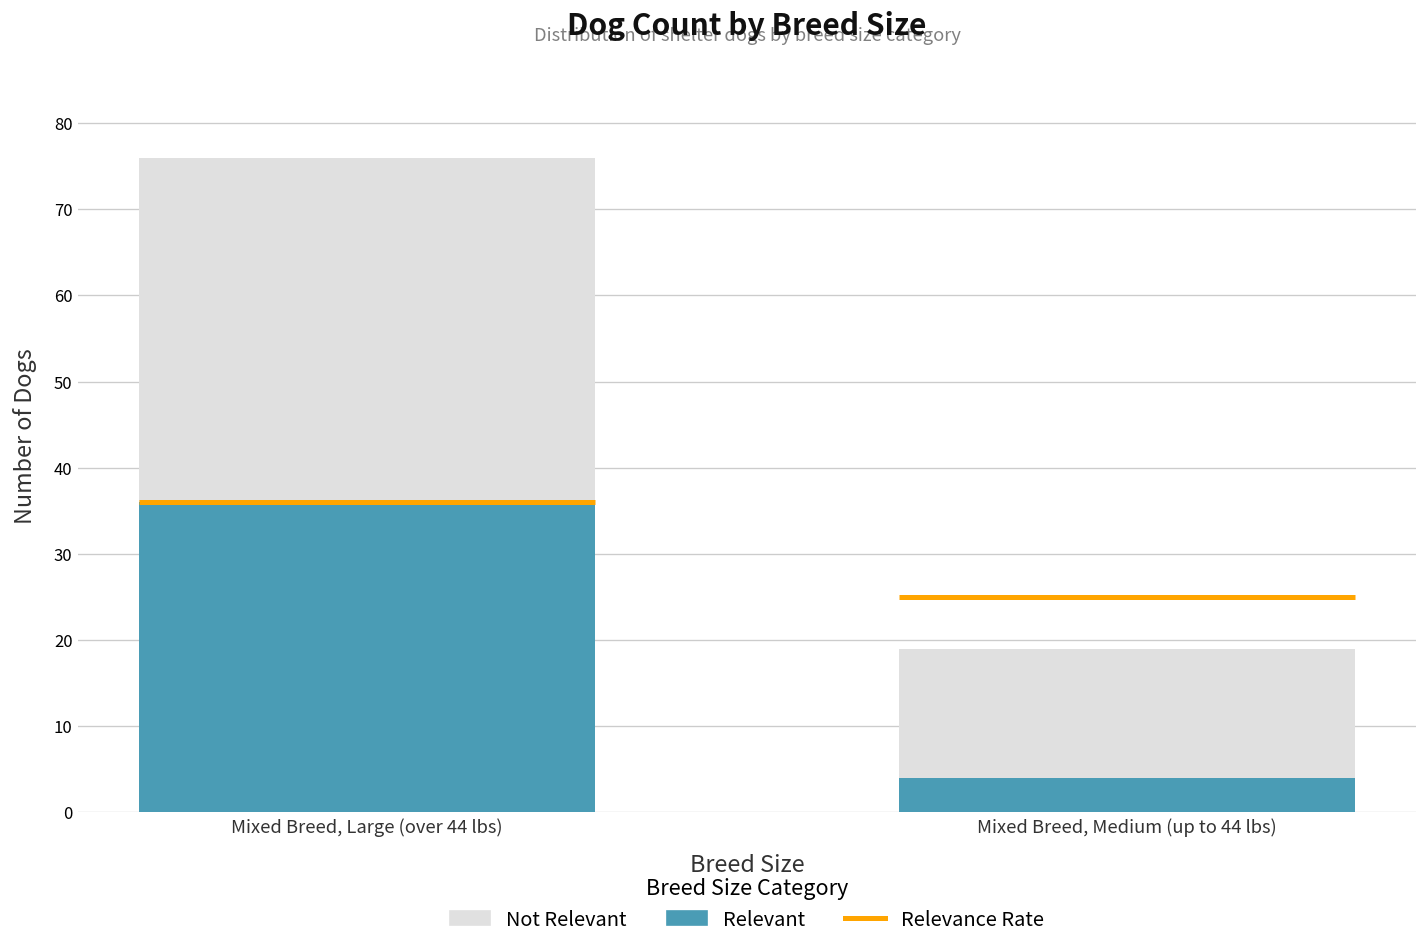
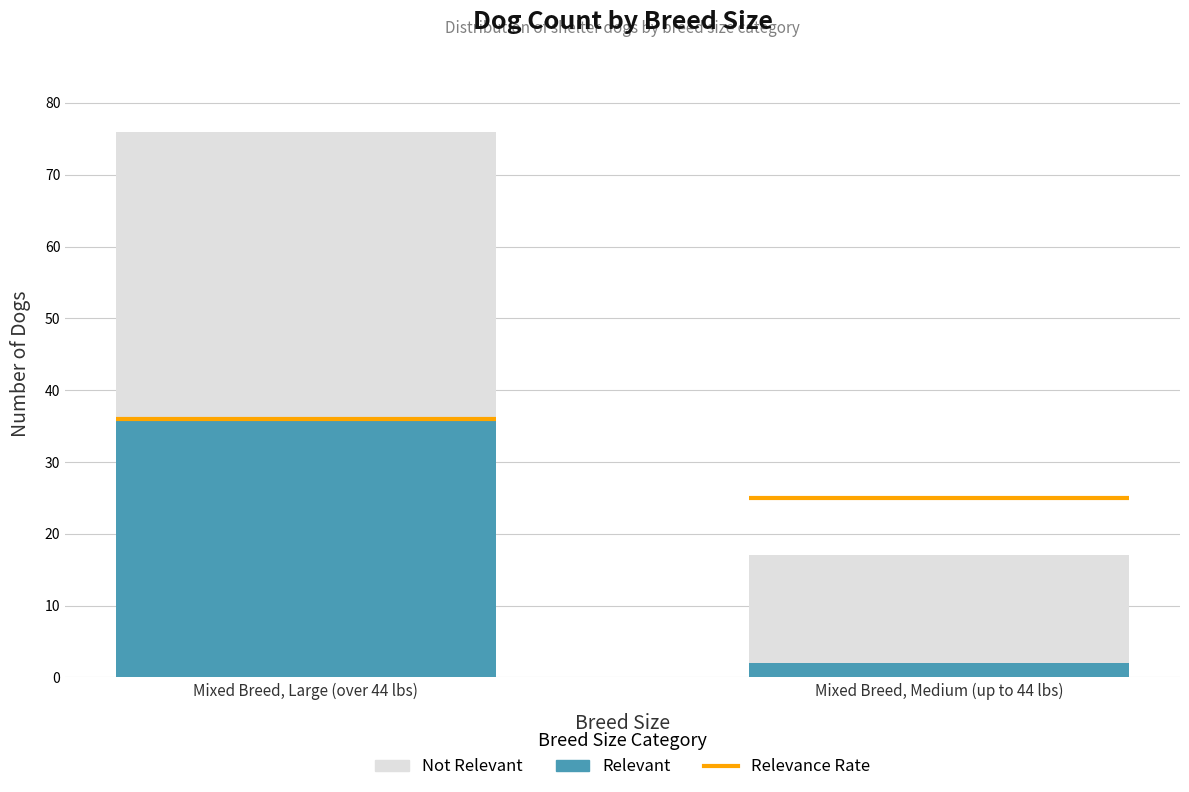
Relevant, Mixed Breed, Medium (up to 44 lbs): 4 -> 2
